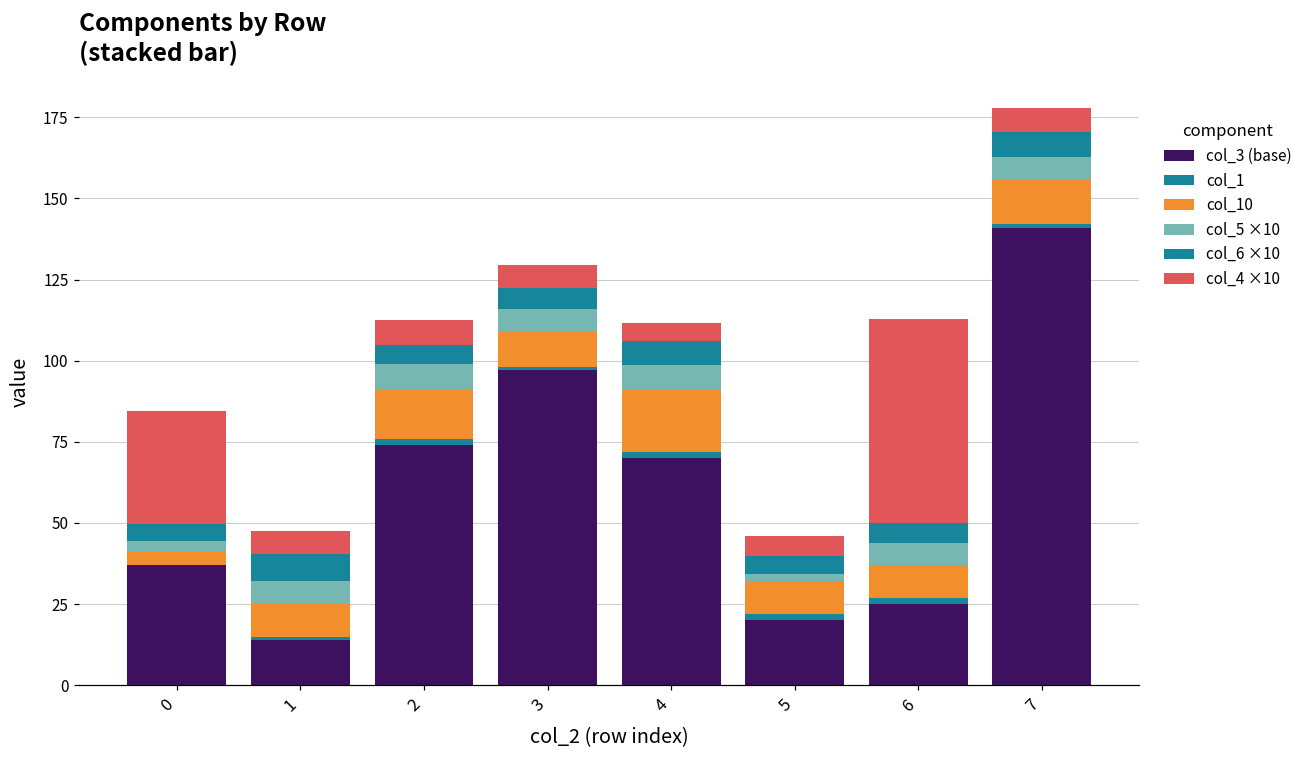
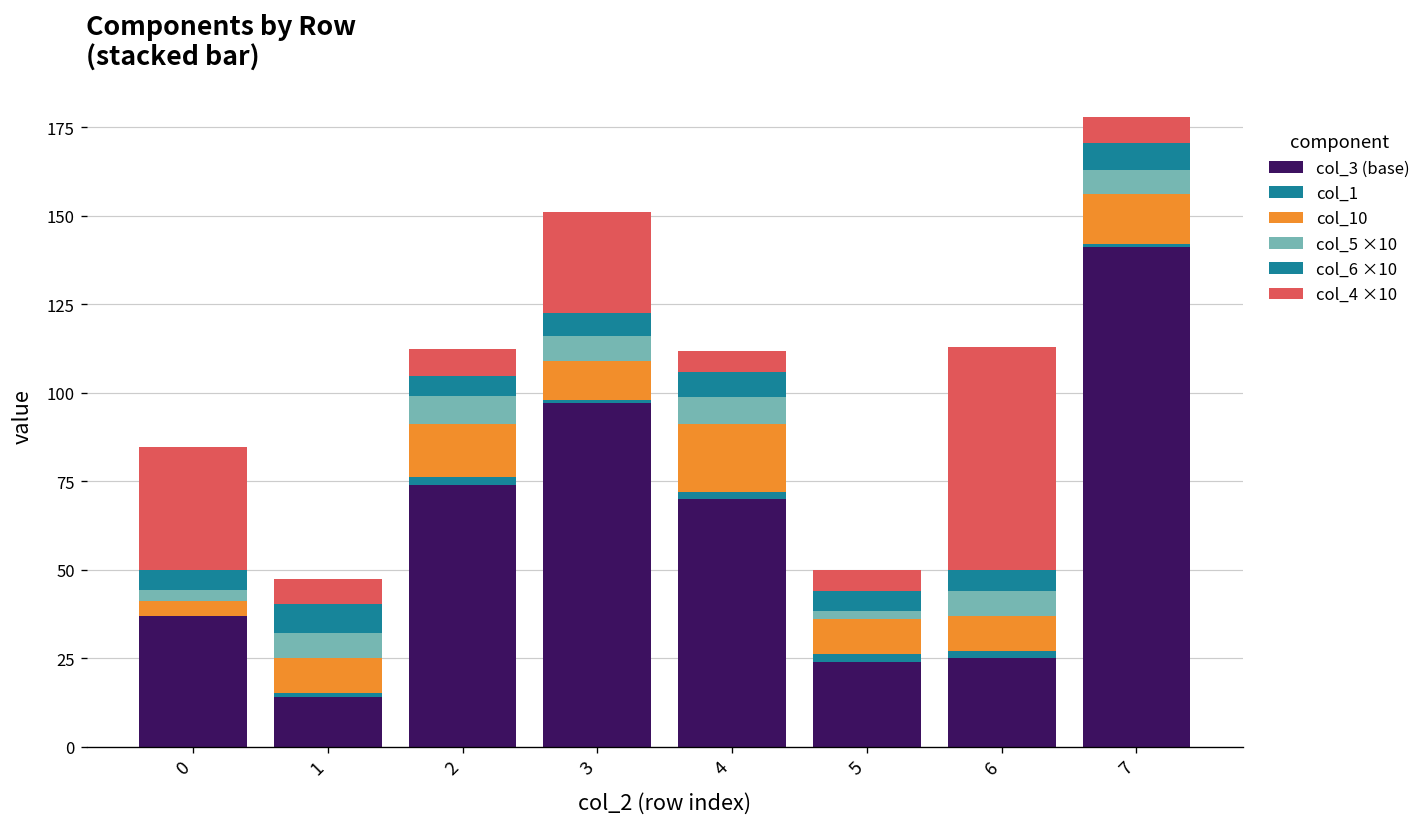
col_4 ×10, 3: 7 -> 28
col_3 (base), 5: 20 -> 24
